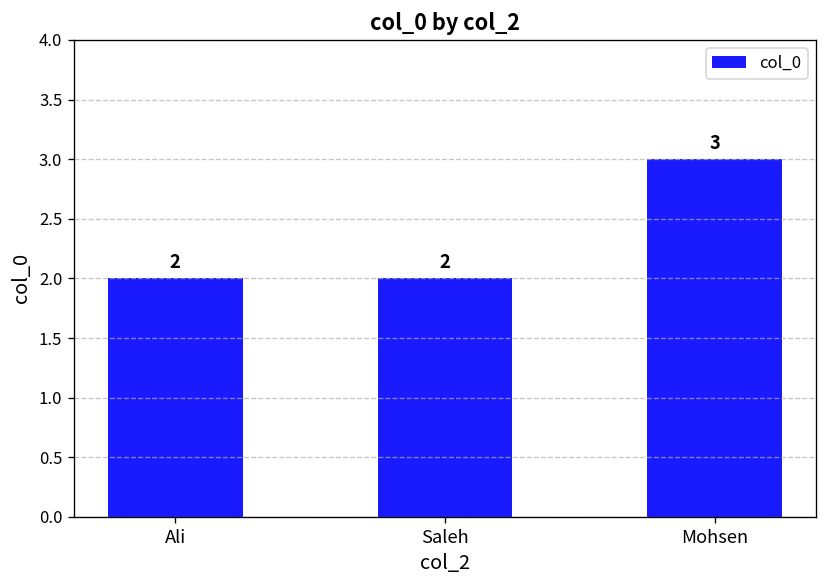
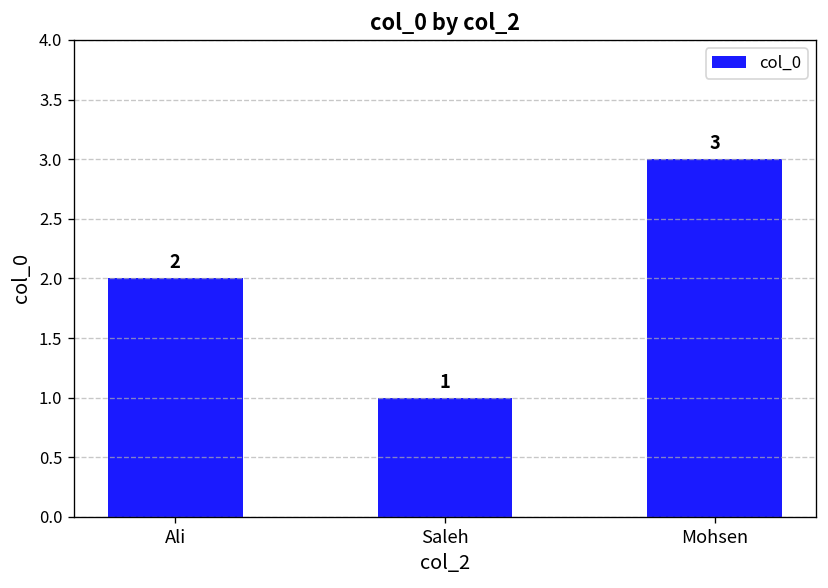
Saleh: 2 -> 1
